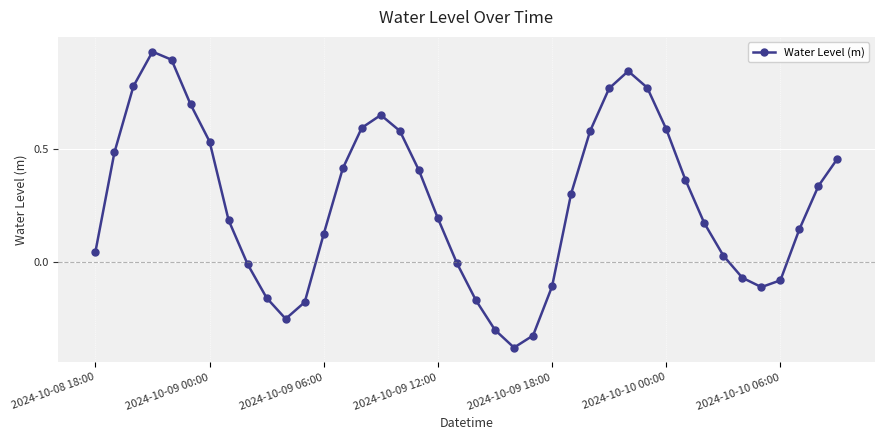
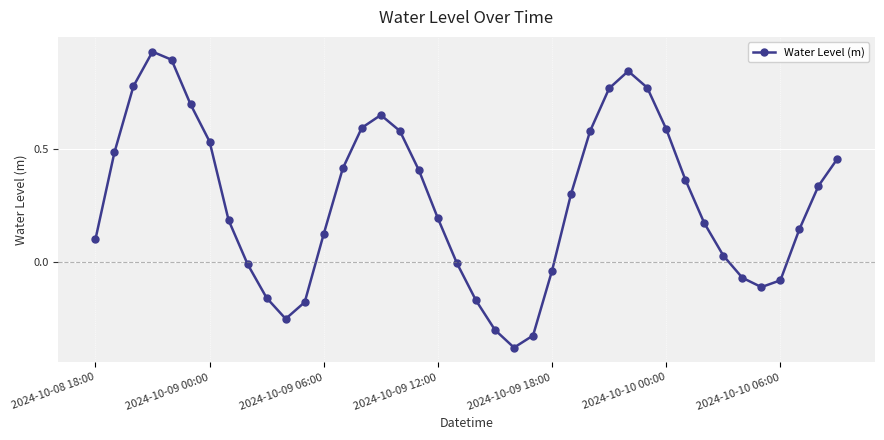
2024-10-08 18:00: 0.05 -> 0.10
2024-10-09 18:00: -0.10 -> -0.04
